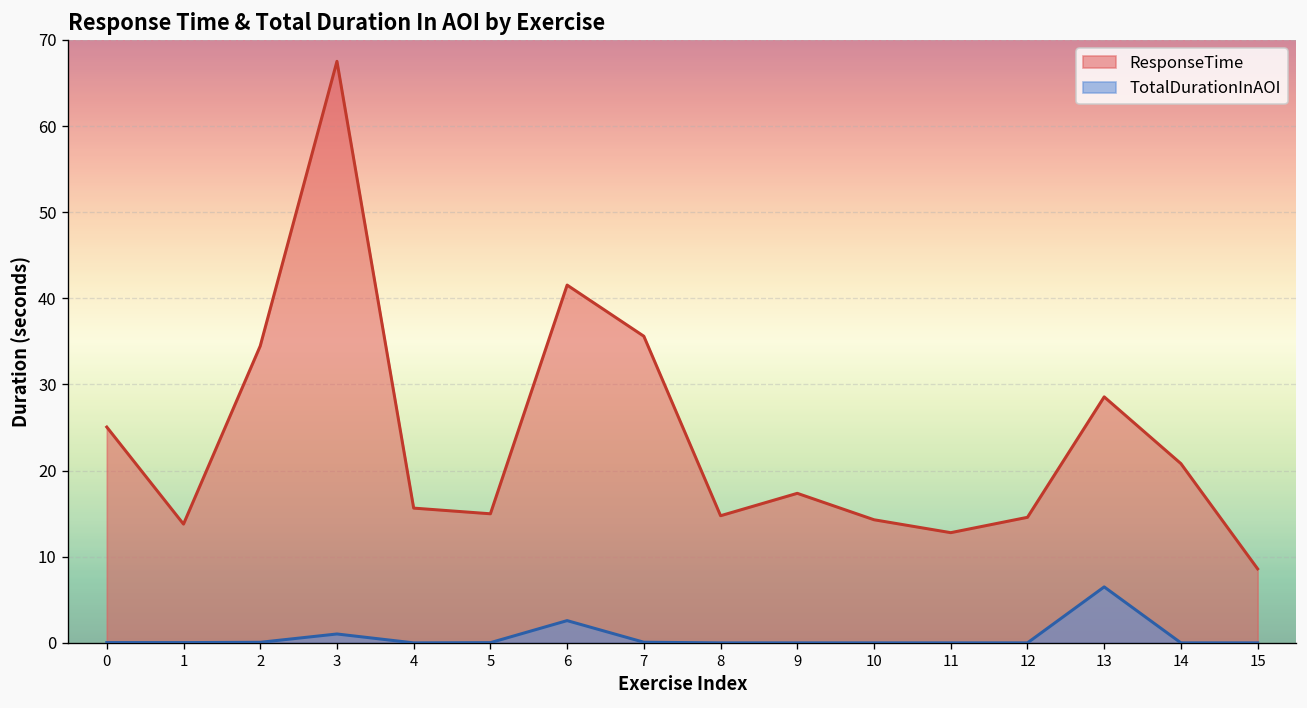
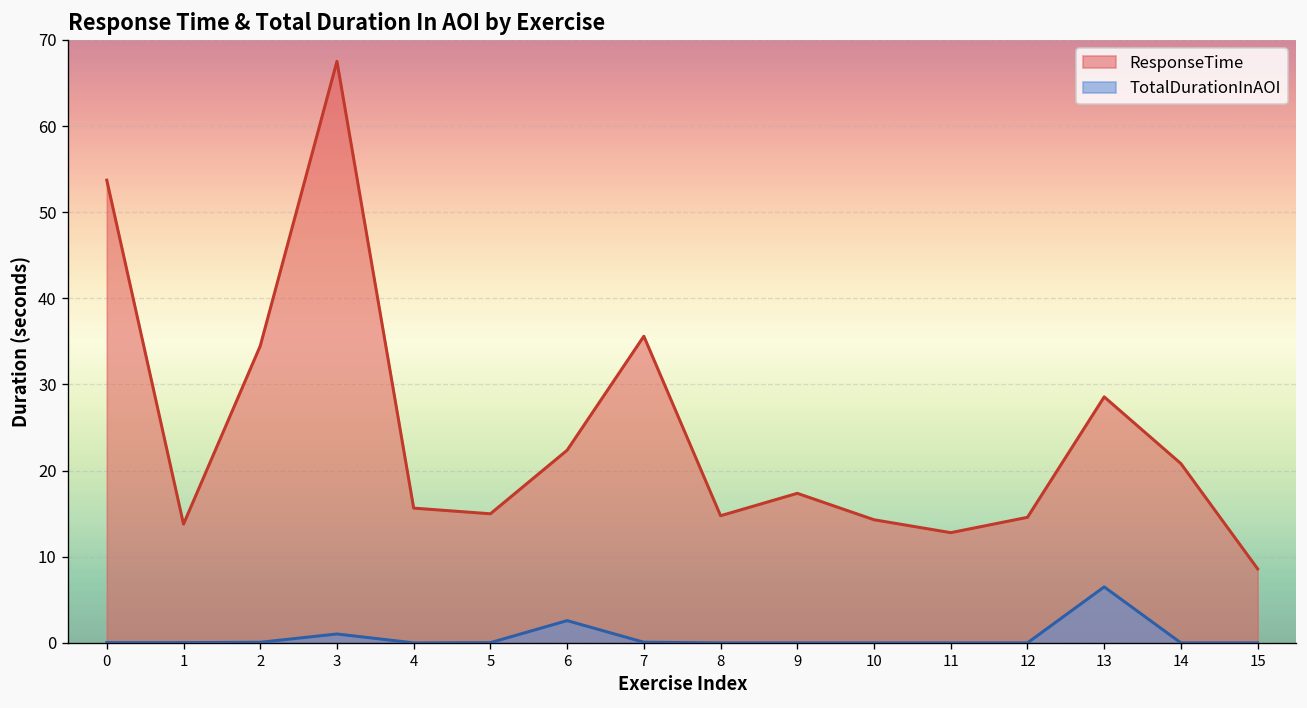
ResponseTime, 0: 25 -> 54
ResponseTime, 6: 42 -> 22
